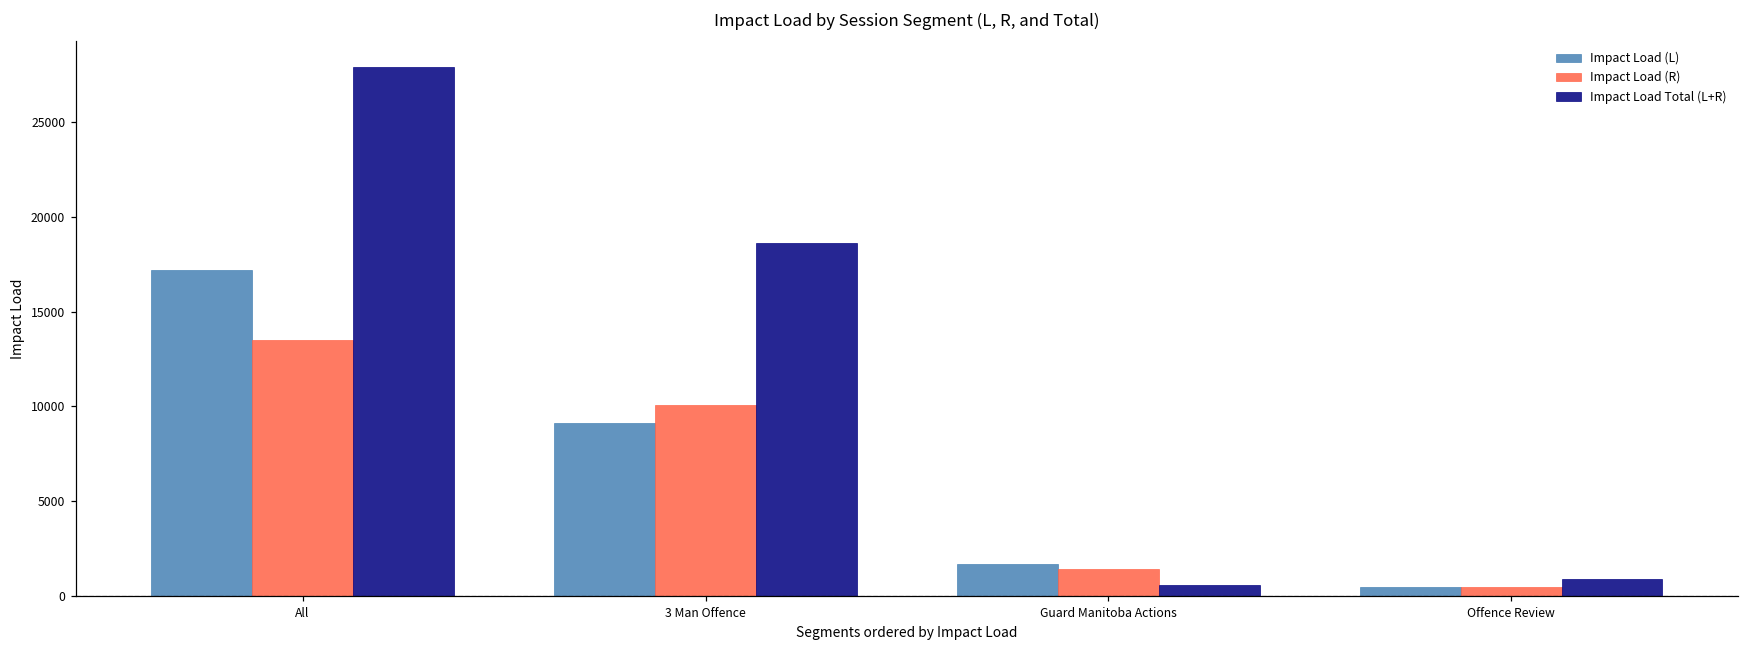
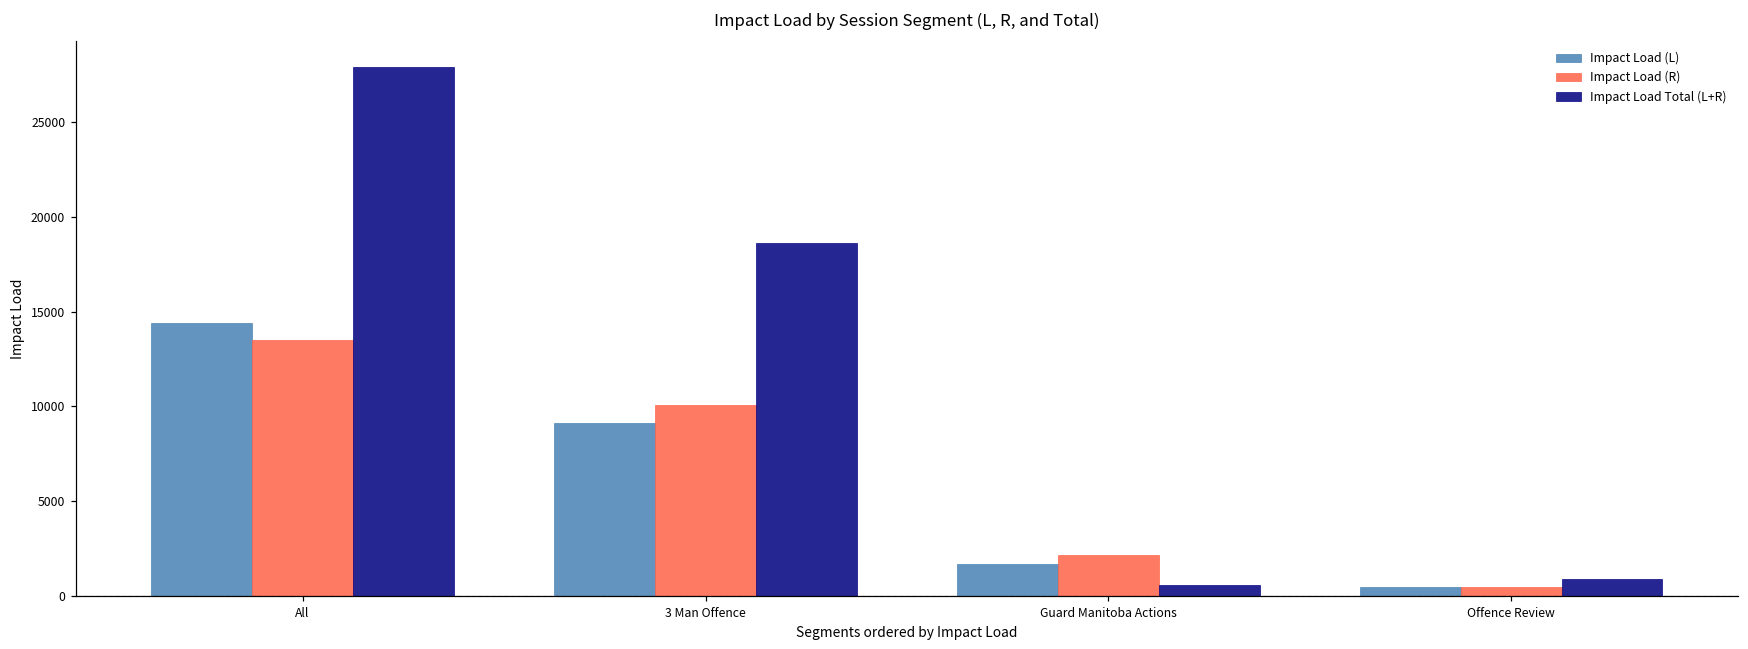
Impact Load (L), All: 17200 -> 14400
Impact Load (R), Guard Manitoba Actions: 1400 -> 2100
